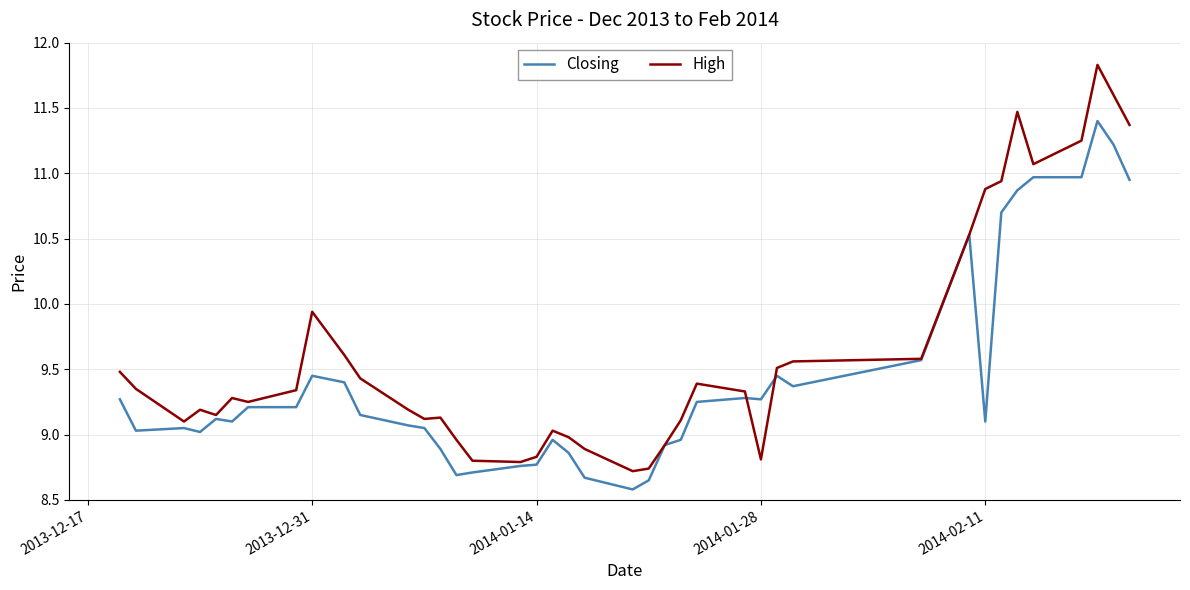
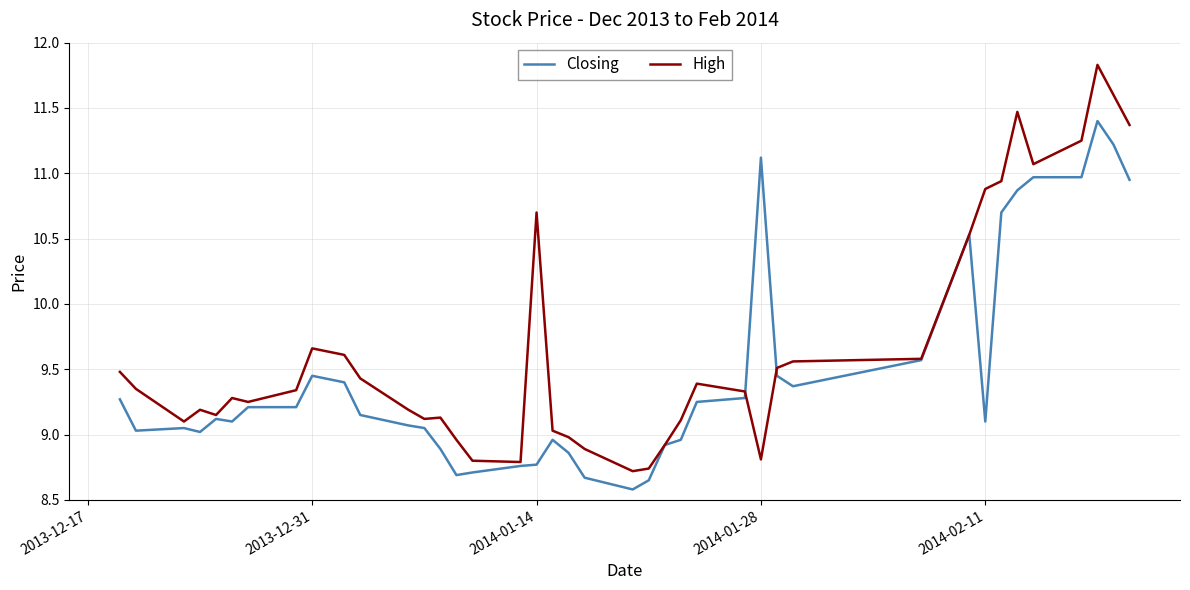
High, 2013-12-31: 9.94 -> 9.66
High, 2014-01-14: 8.83 -> 10.70
Closing, 2014-01-28: 9.27 -> 11.12
